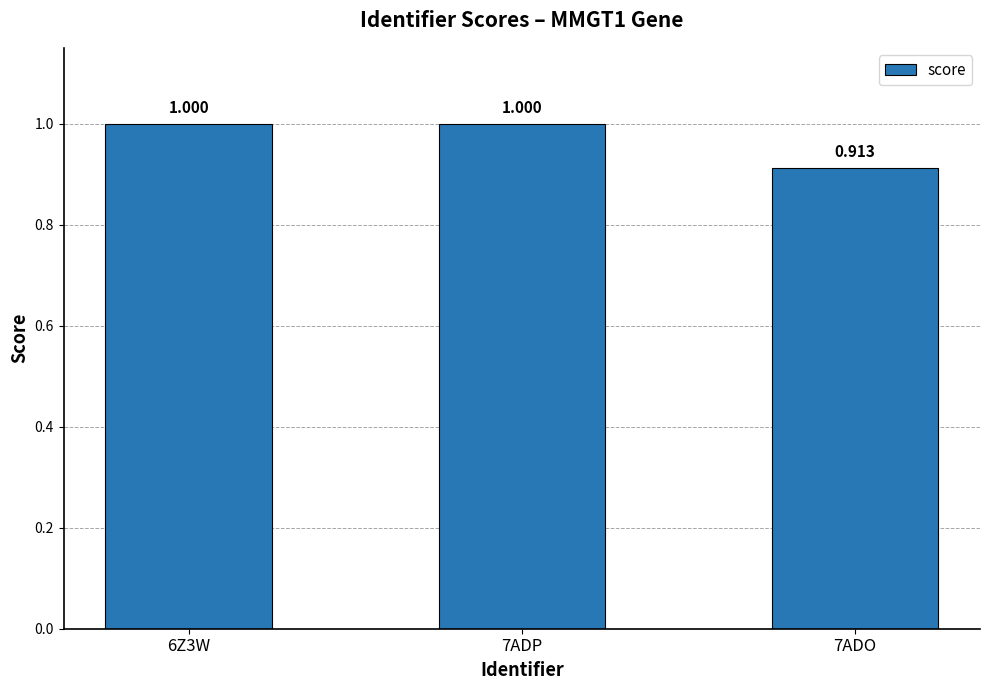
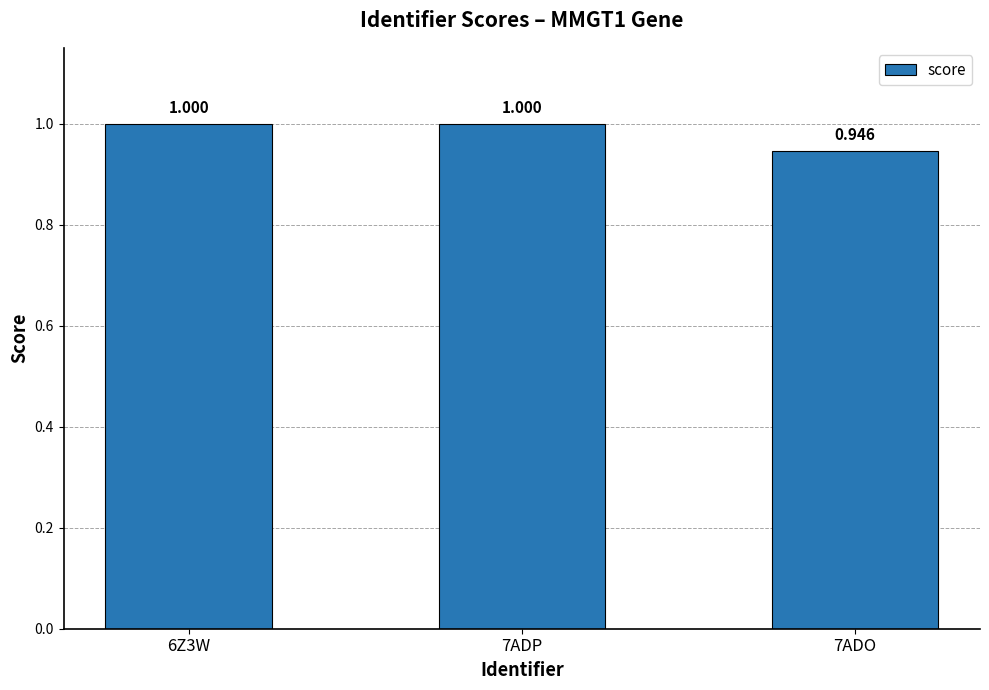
7ADO: 0.913 -> 0.946
